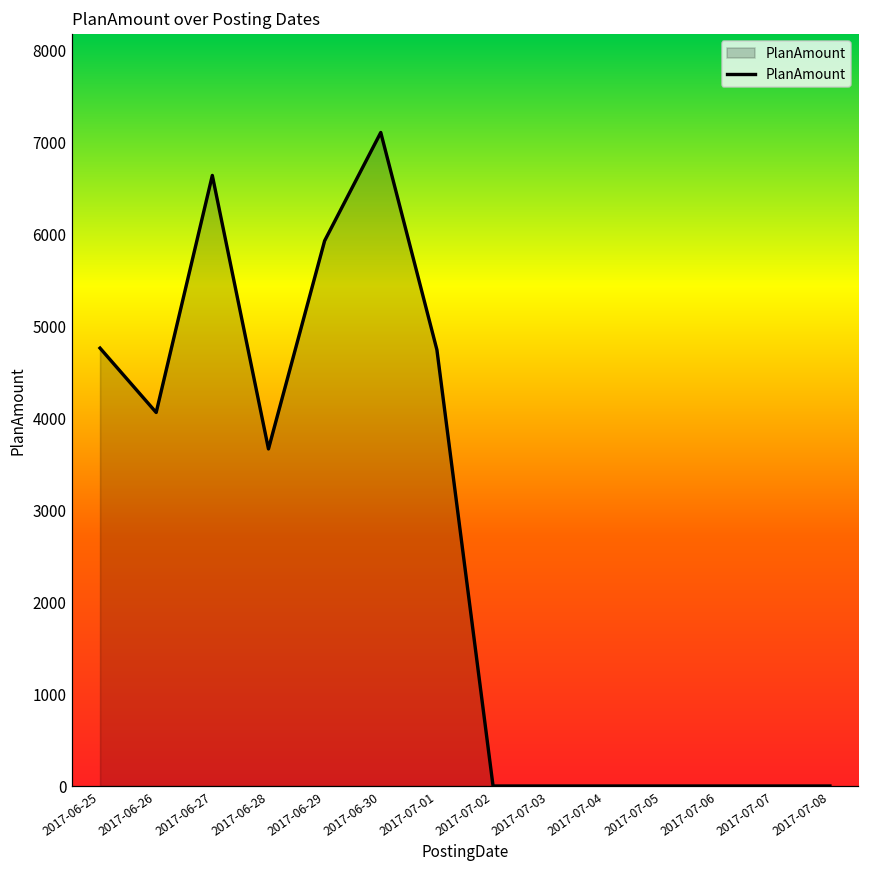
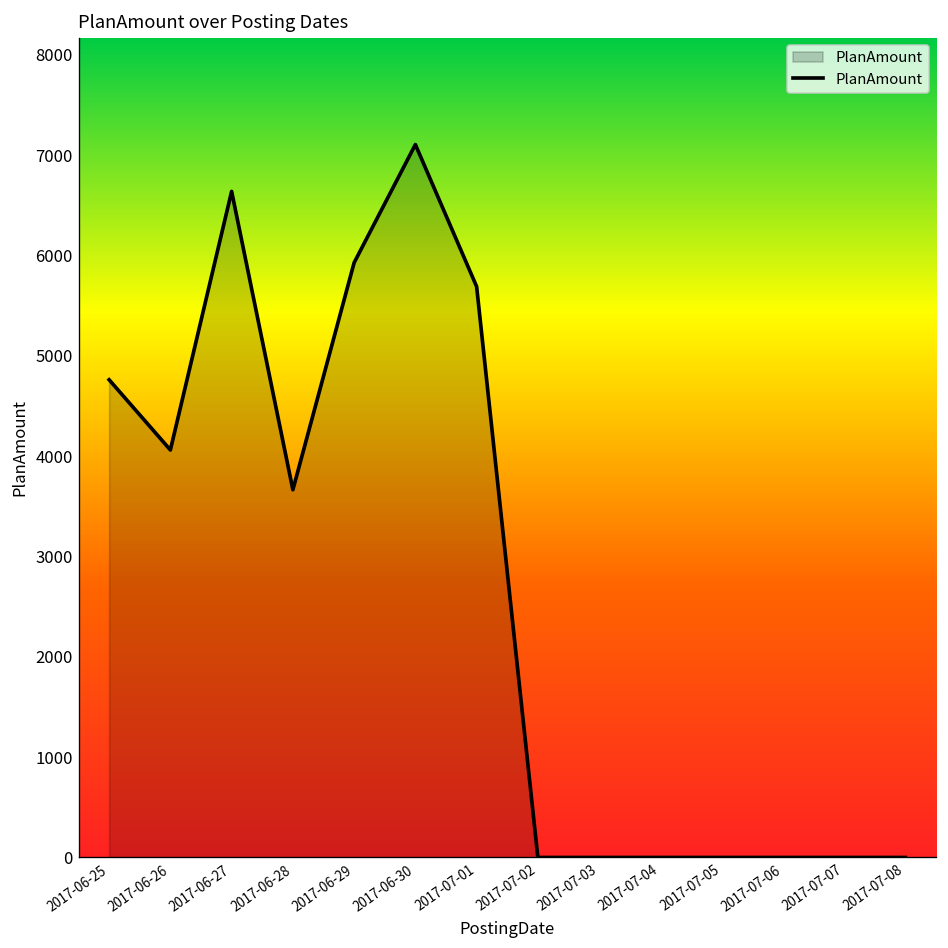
2017-07-01: 4700 -> 5700
